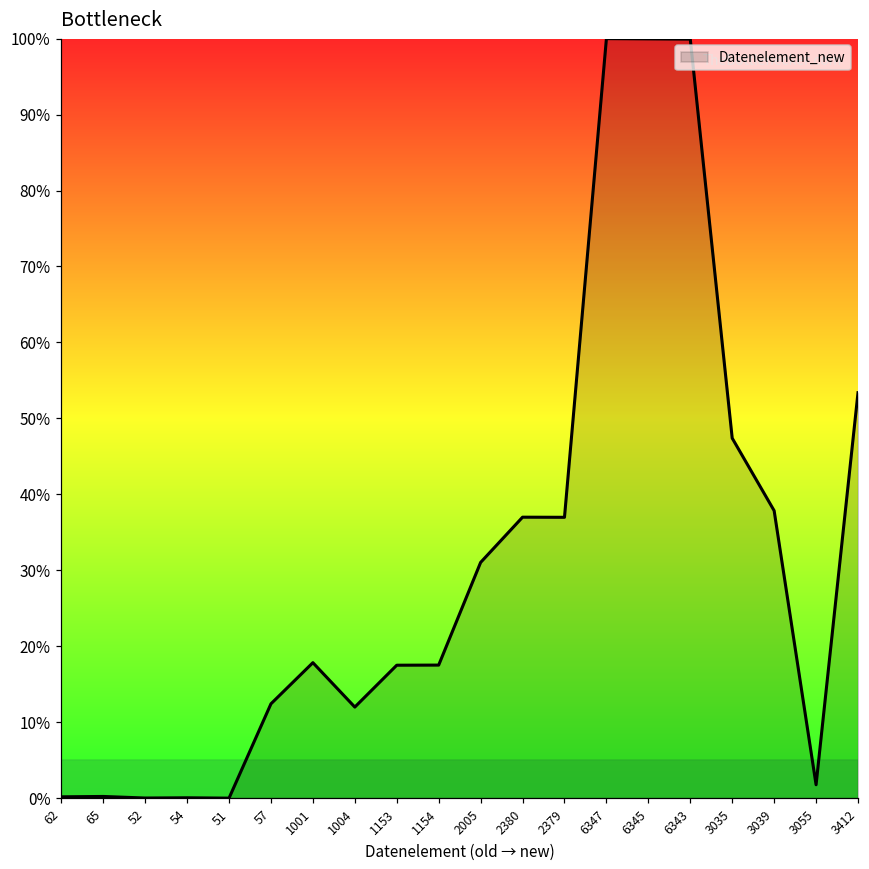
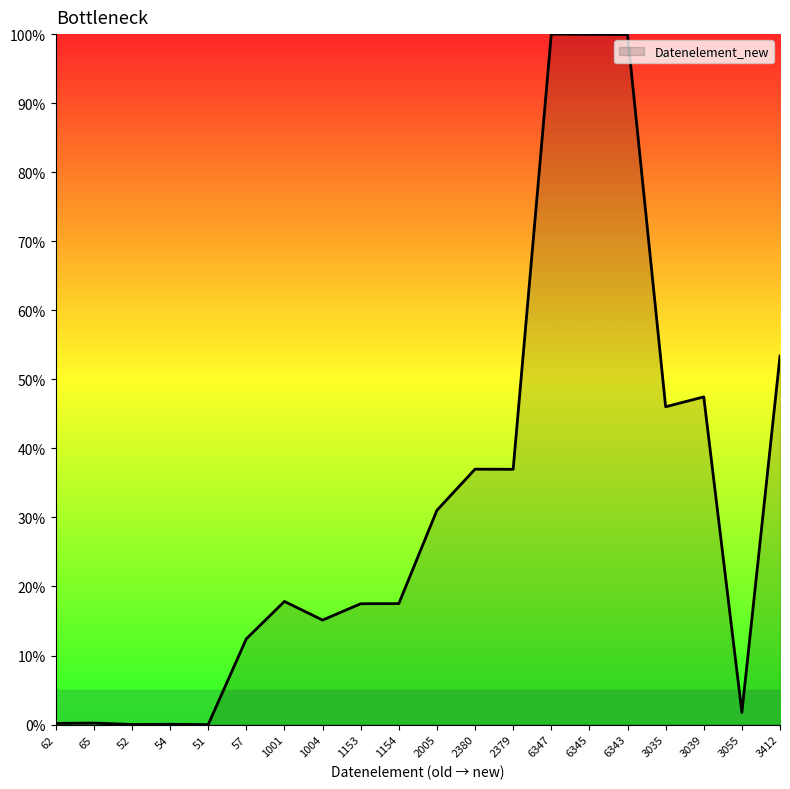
1004: 12% -> 15%
3035: 47% -> 46%
3039: 38% -> 47%
